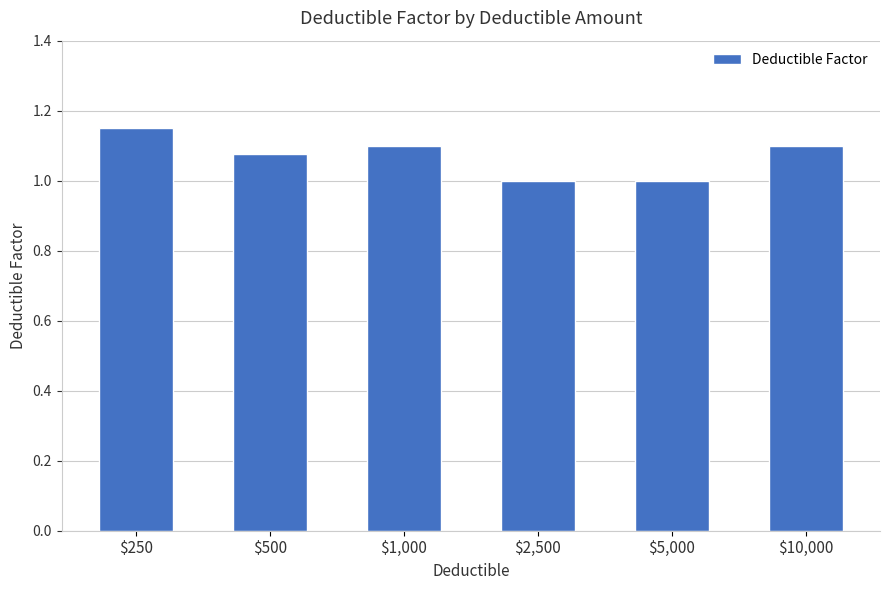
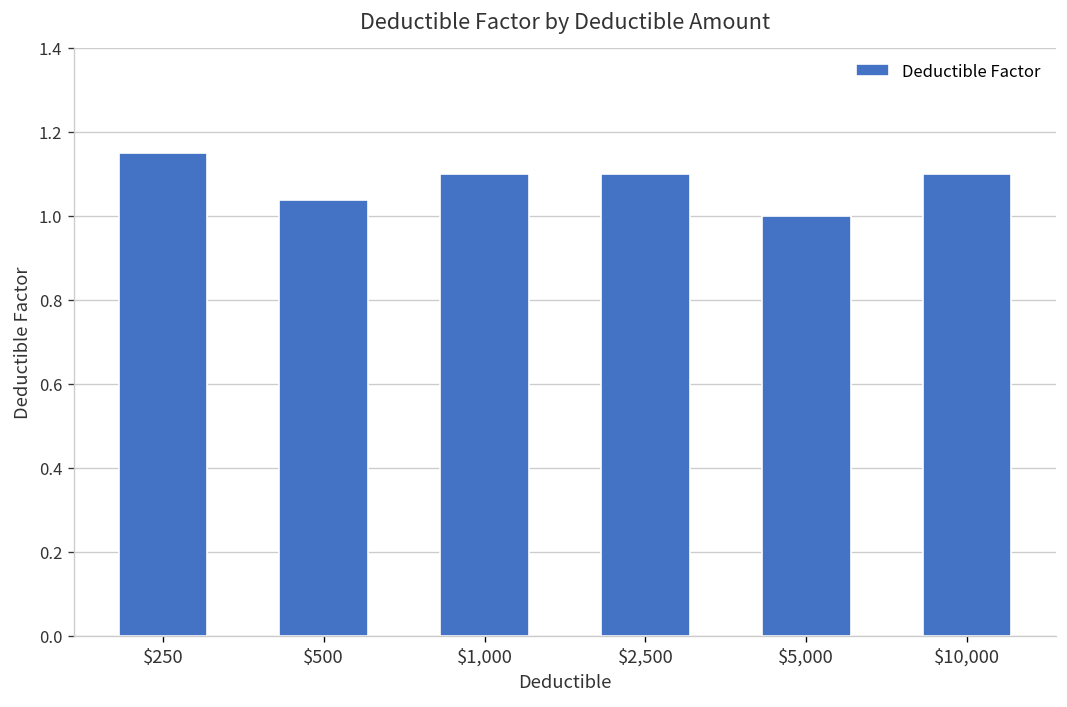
$500: 1.08 -> 1.04
$2,500: 1.0 -> 1.1
